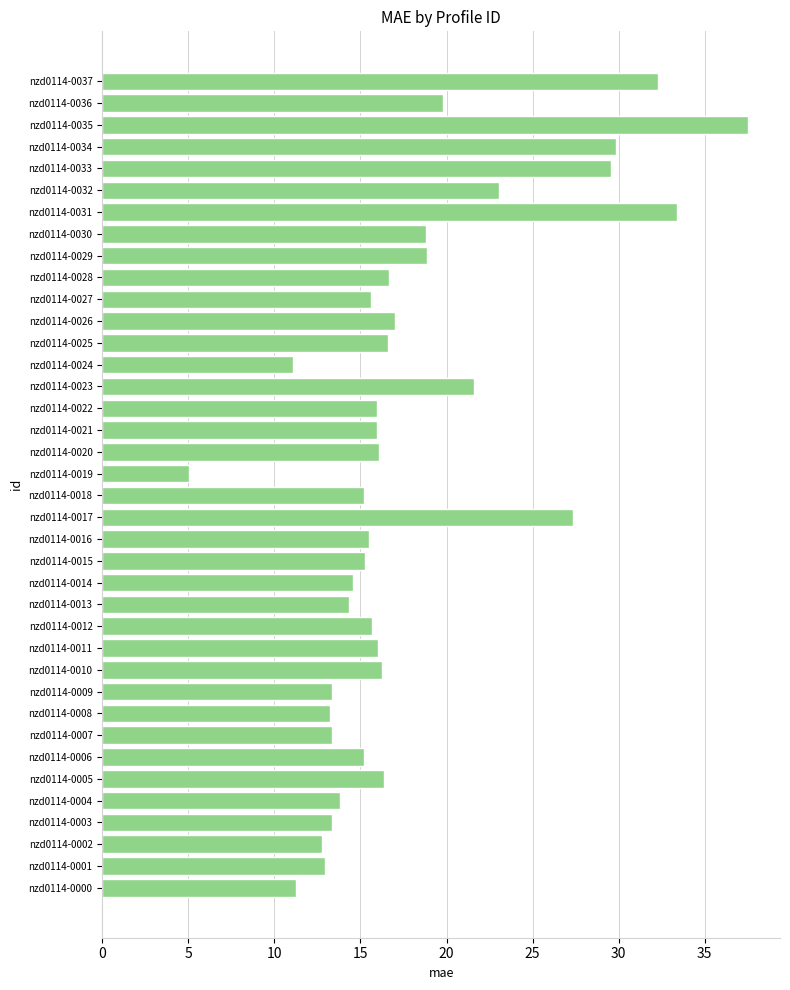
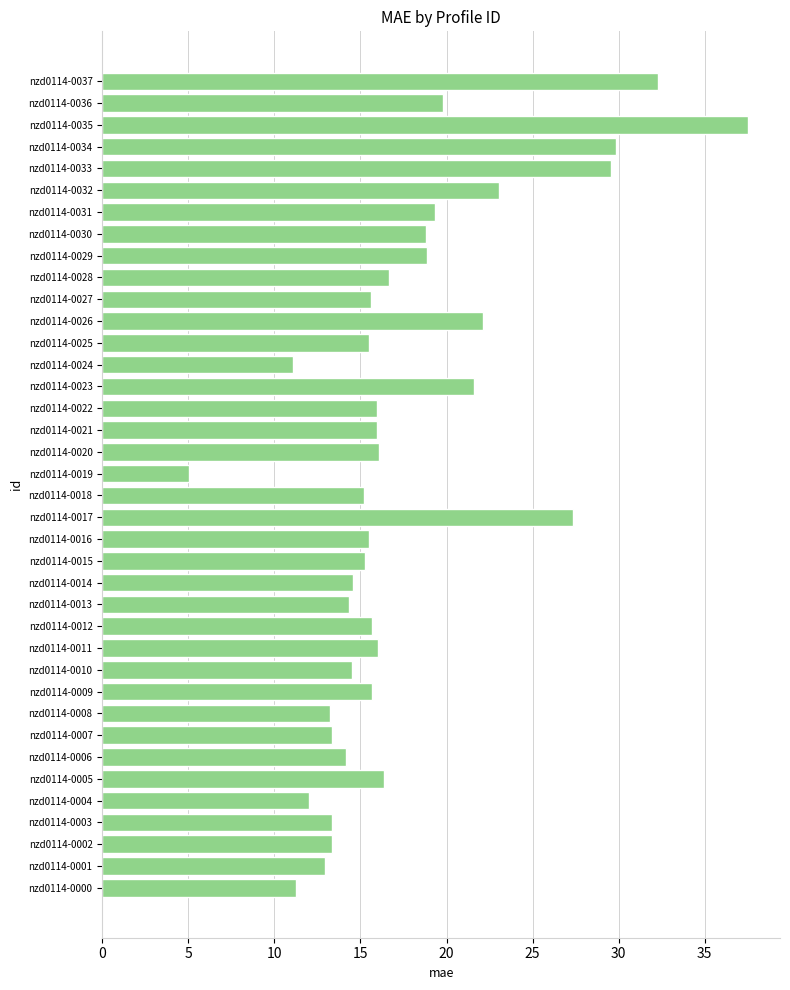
nzd0114-0031: 33.4 -> 19.3
nzd0114-0026: 17.0 -> 22.1
nzd0114-0025: 16.6 -> 15.5
nzd0114-0010: 16.3 -> 14.5
nzd0114-0009: 13.3 -> 15.7
nzd0114-0006: 15.2 -> 14.2
nzd0114-0004: 13.8 -> 12.0
nzd0114-0002: 12.8 -> 13.3
